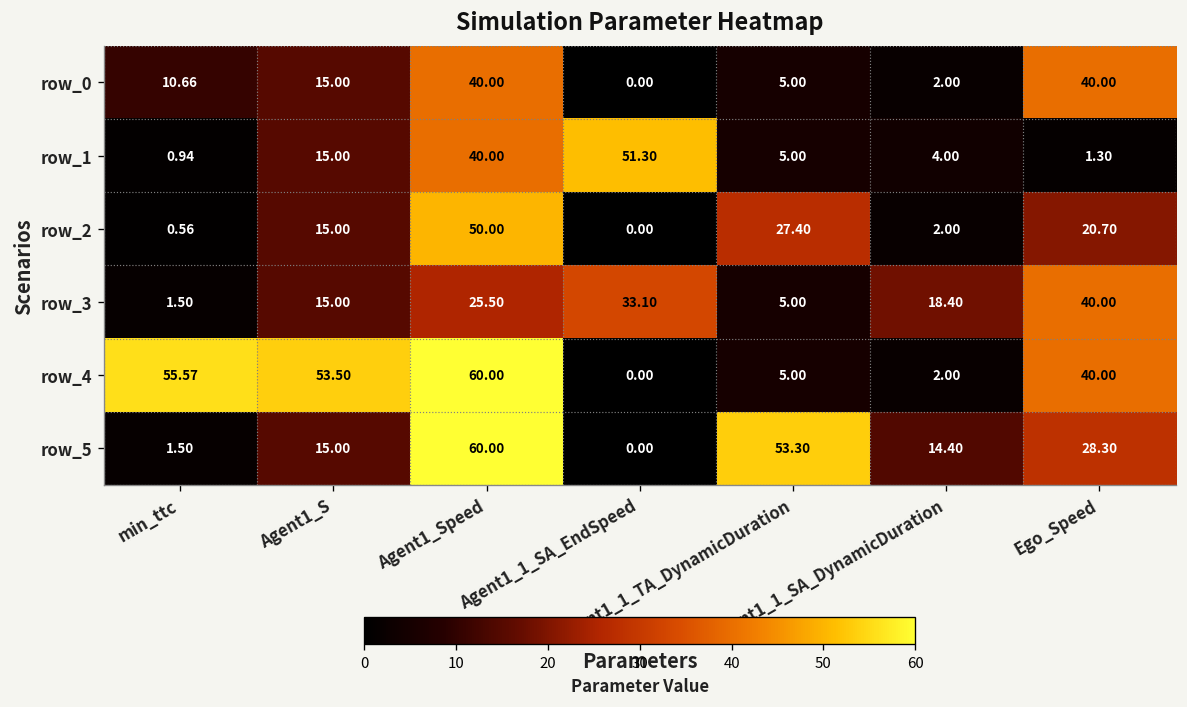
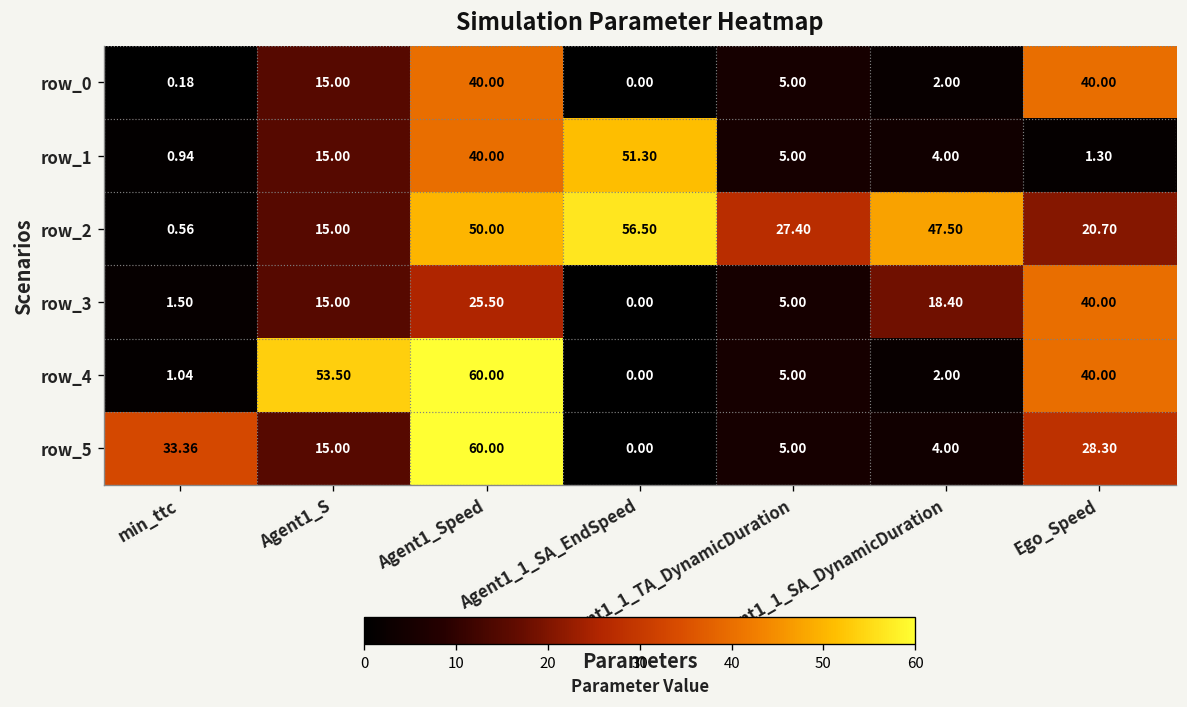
row_0, min_ttc: 10.66 -> 0.18
row_2, Agent1_1_SA_EndSpeed: 0.00 -> 56.50
row_2, Agent1_1_SA_DynamicDuration: 2.00 -> 47.50
row_3, Agent1_1_SA_EndSpeed: 33.10 -> 0.00
row_4, min_ttc: 55.57 -> 1.04
row_5, min_ttc: 1.50 -> 33.36
row_5, Agent1_1_TA_DynamicDuration: 53.30 -> 5.00
row_5, Agent1_1_SA_DynamicDuration: 14.40 -> 4.00
